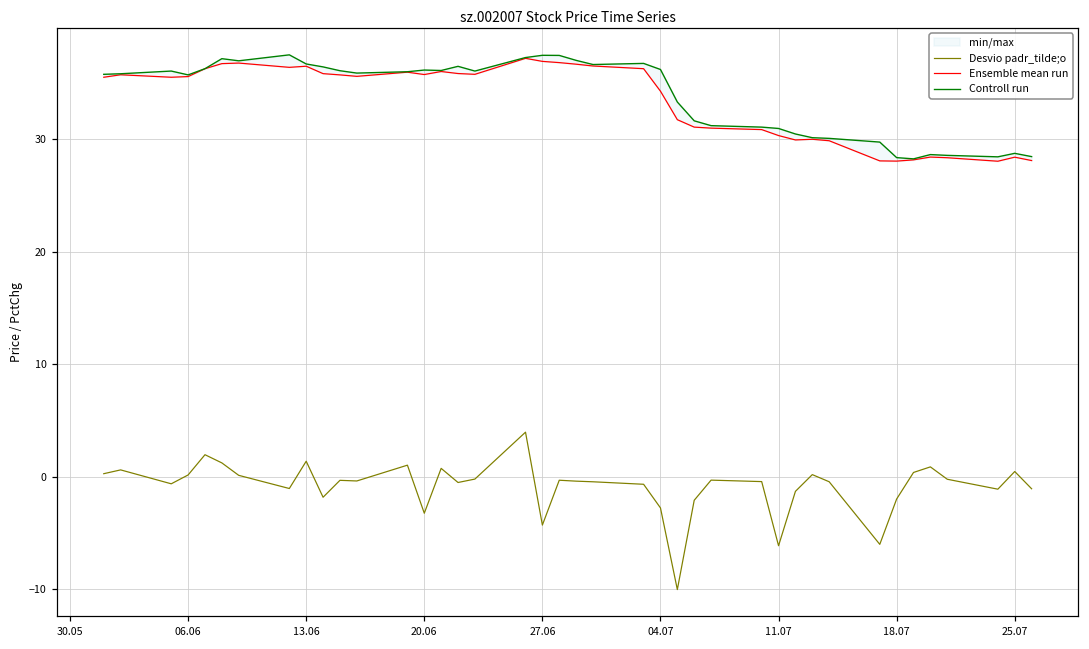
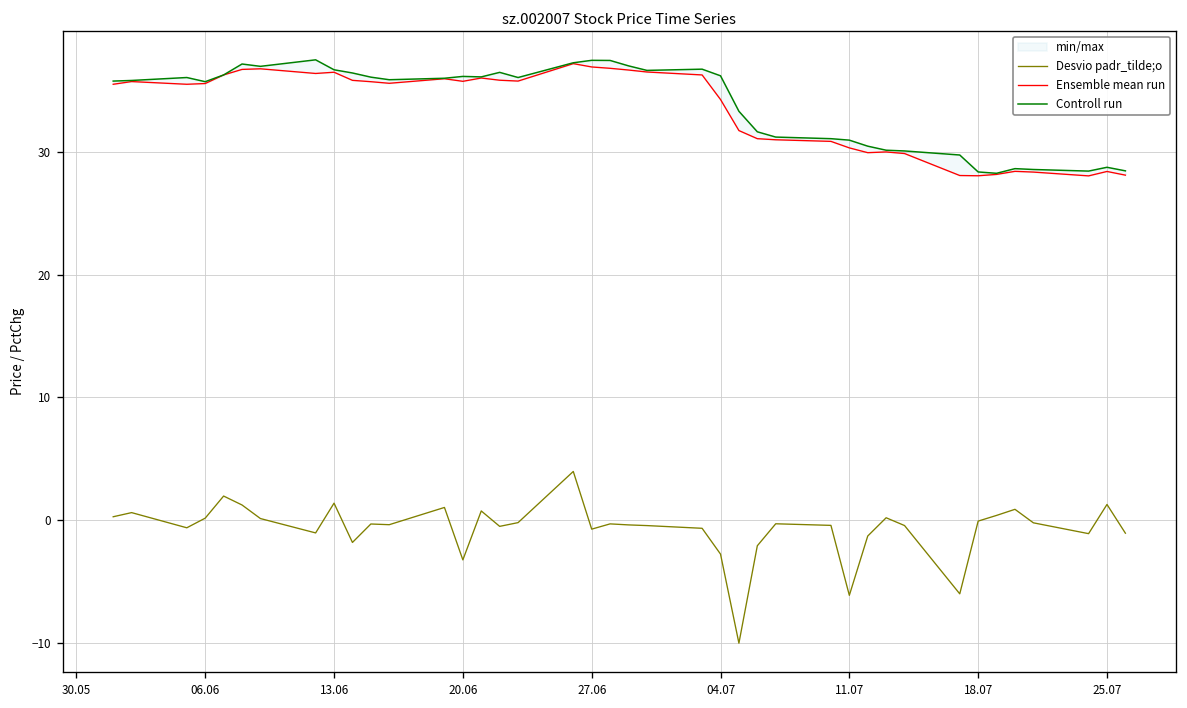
Desvio padr_tilde;o, 27.06: -4.3 -> -0.7
Desvio padr_tilde;o, 18.07: -2.0 -> -0.1
Desvio padr_tilde;o, 25.07: 0.5 -> 1.3
